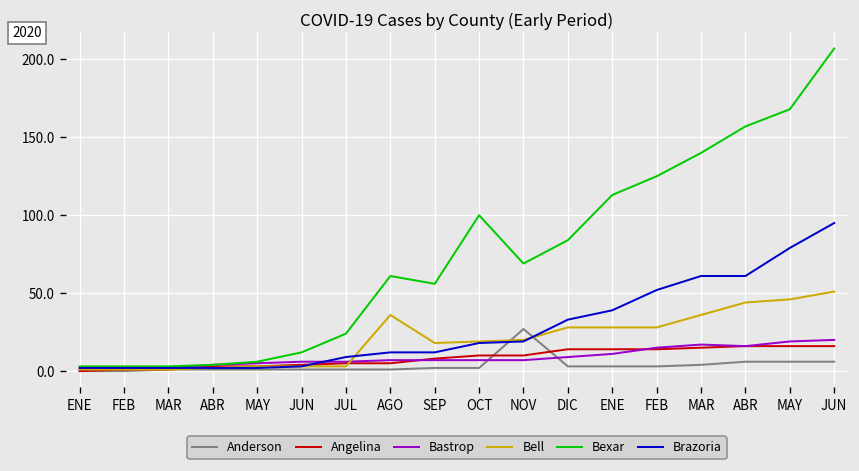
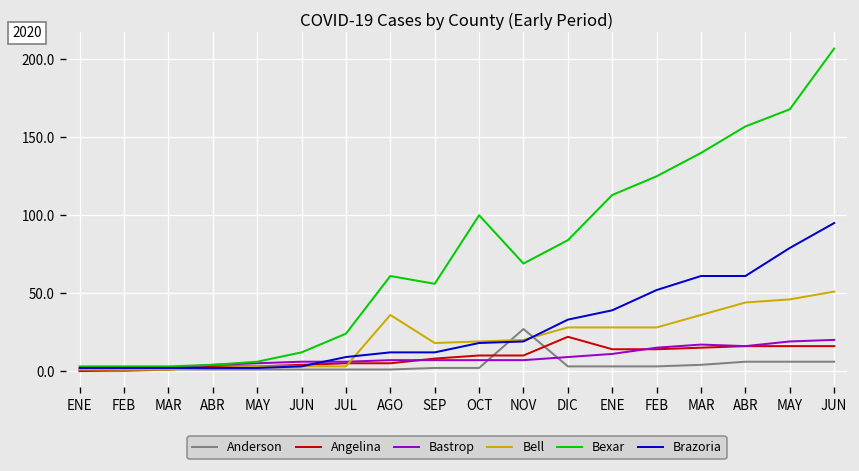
Angelina, DIC: 14 -> 22
